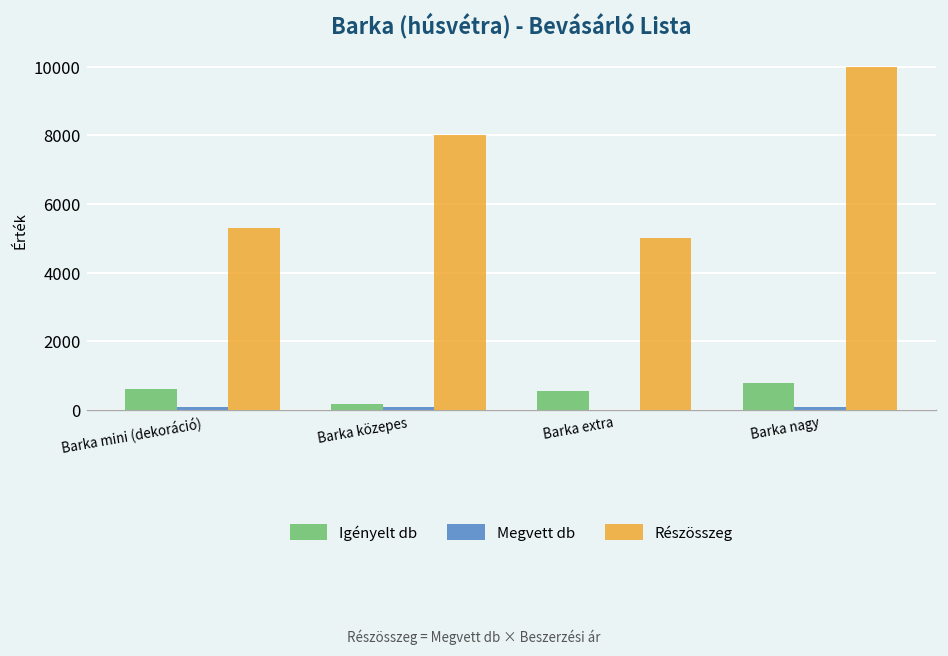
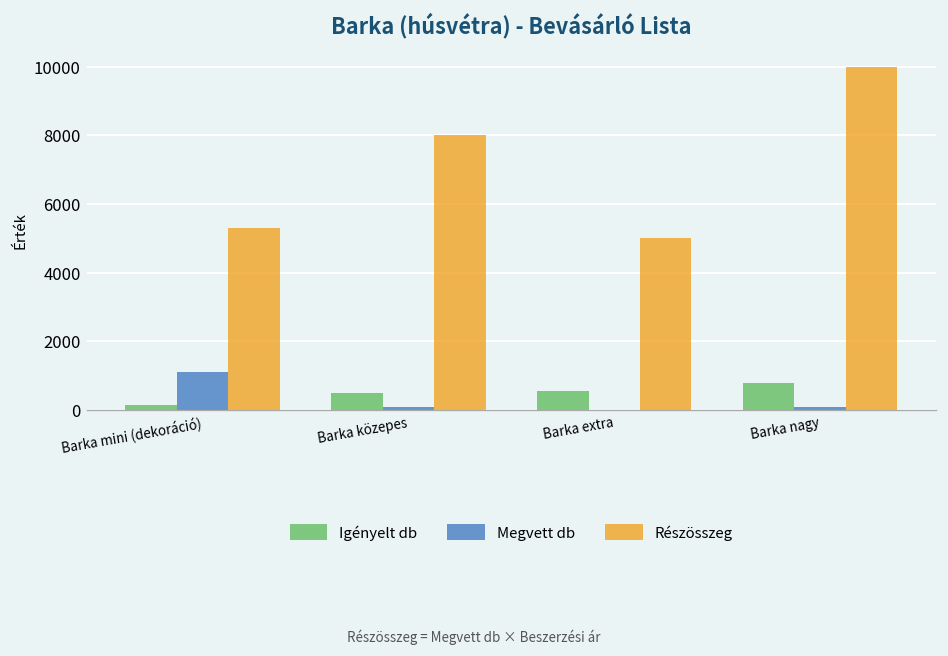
Igényelt db, Barka mini (dekoráció): 600 -> 200
Megvett db, Barka mini (dekoráció): 100 -> 1100
Igényelt db, Barka közepes: 200 -> 500
